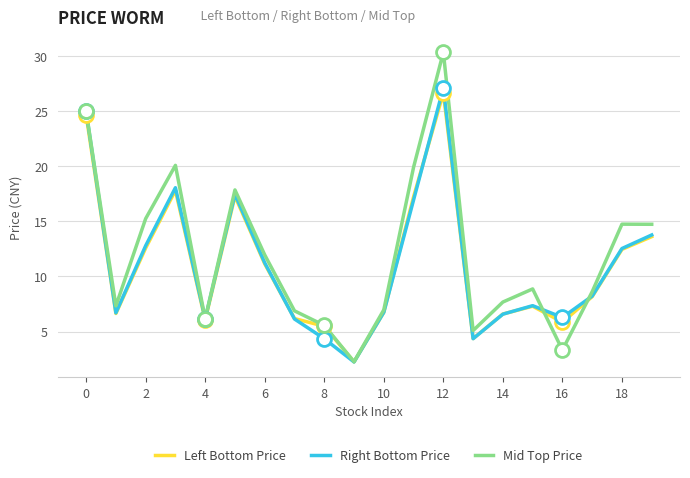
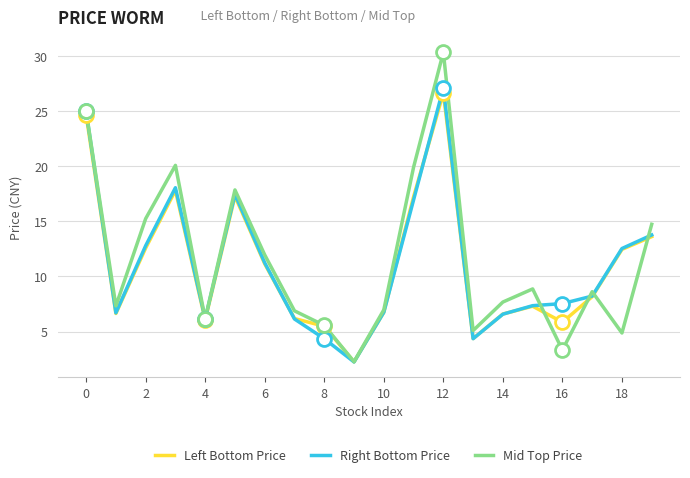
Right Bottom Price, 16: 6.3 -> 7.5
Mid Top Price, 18: 14.8 -> 4.9
